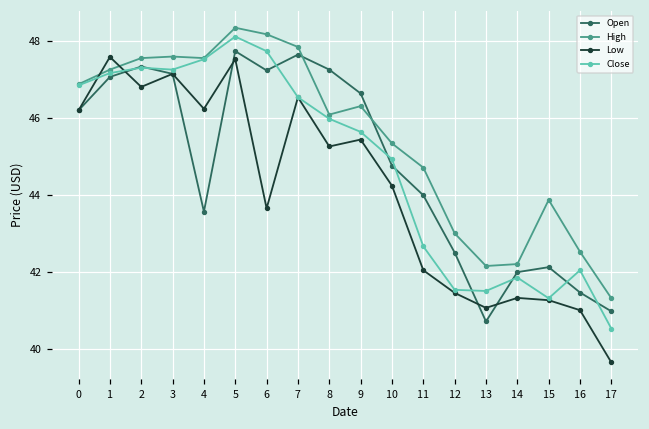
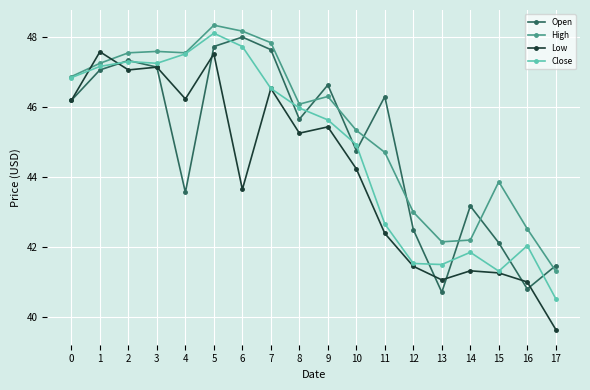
Low, 2: 46.8 -> 47.1
Open, 6: 47.2 -> 48.0
Open, 8: 47.3 -> 45.7
Open, 11: 44.0 -> 46.3
Low, 11: 42.0 -> 42.4
Open, 14: 42.0 -> 43.2
Open, 16: 41.5 -> 40.8
Open, 17: 41.0 -> 41.5
